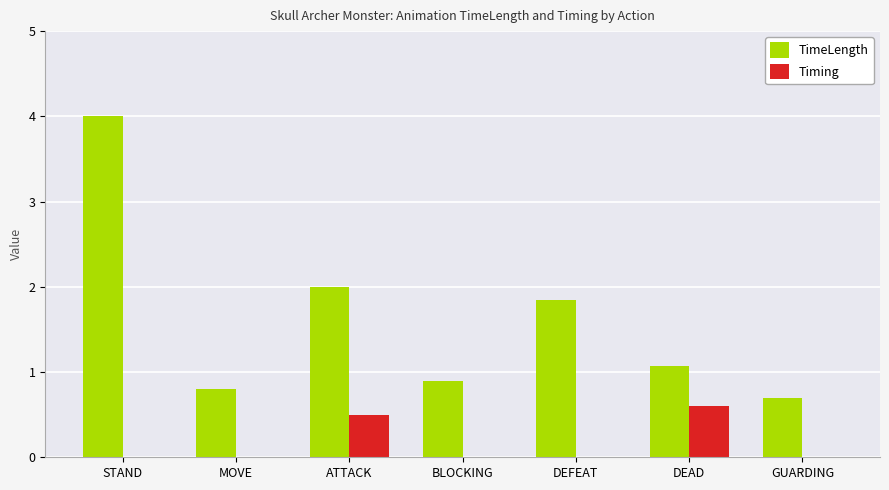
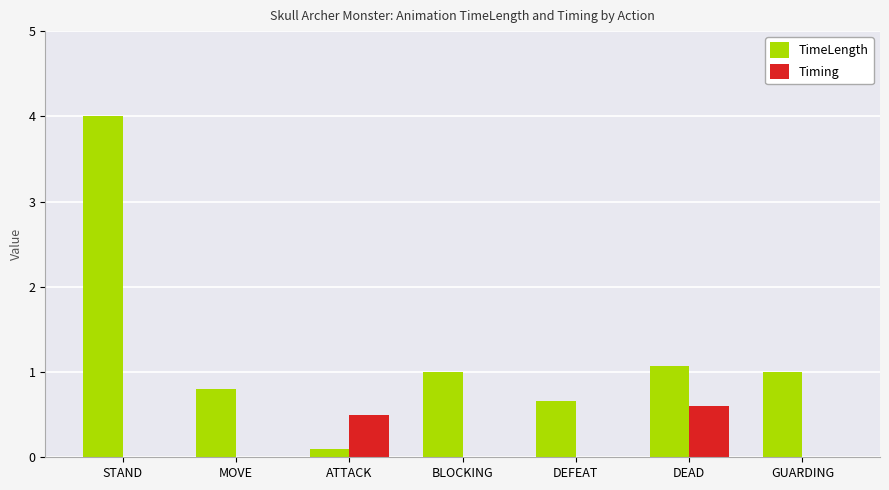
TimeLength, ATTACK: 2.0 -> 0.1
TimeLength, BLOCKING: 0.9 -> 1.0
TimeLength, DEFEAT: 1.9 -> 0.7
TimeLength, GUARDING: 0.7 -> 1.0
